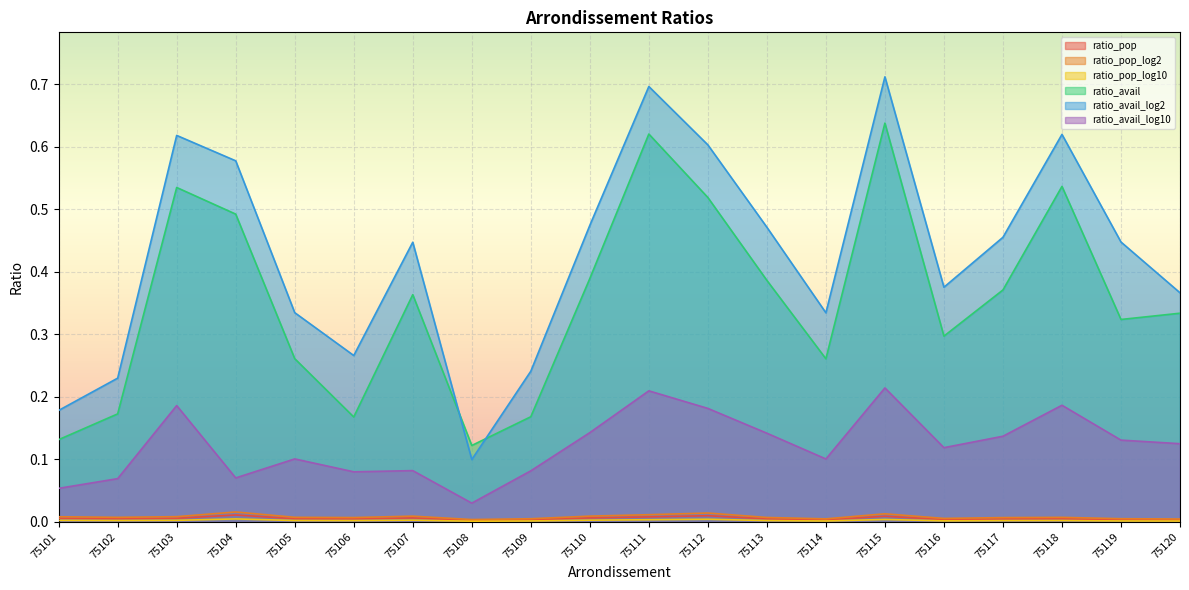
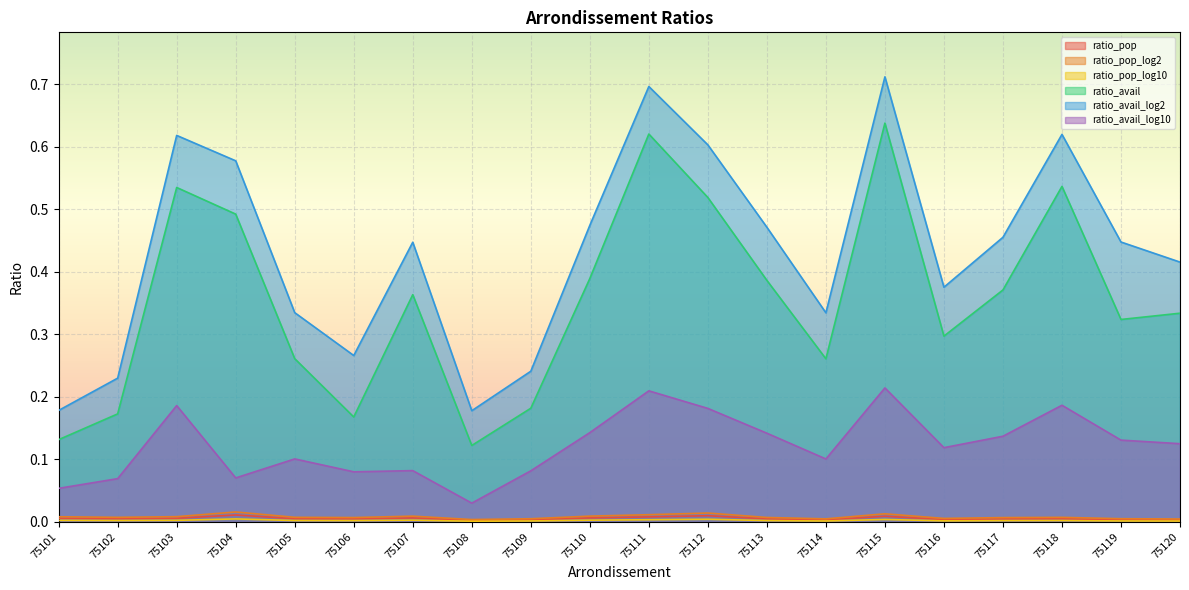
ratio_avail_log2, 75108: 0.10 -> 0.18
ratio_avail, 75109: 0.17 -> 0.18
ratio_avail_log2, 75120: 0.37 -> 0.42
